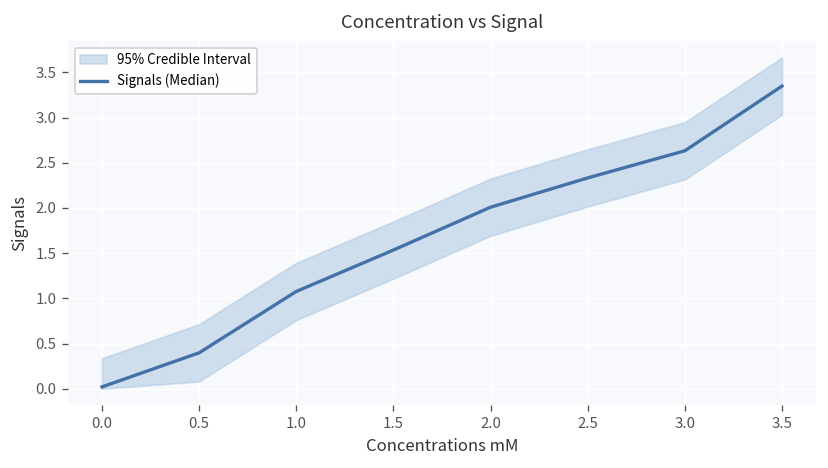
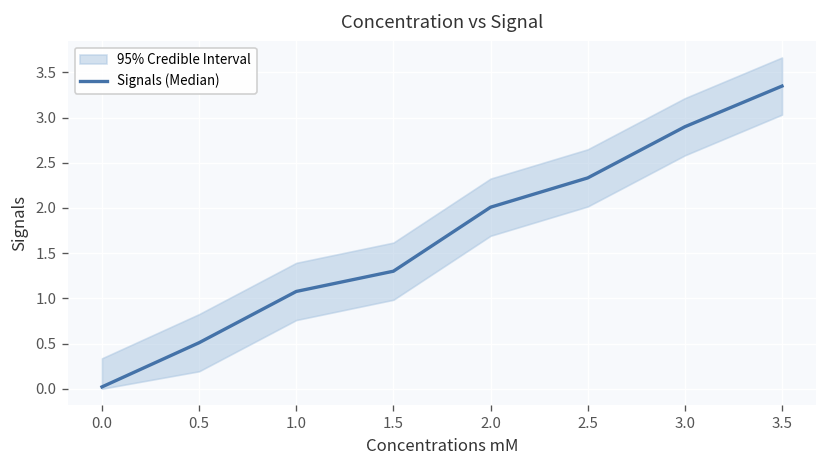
Signals (Median), 0.5: 0.4 -> 0.5
Signals (Median), 1.5: 1.5 -> 1.3
Signals (Median), 3.0: 2.6 -> 2.9
